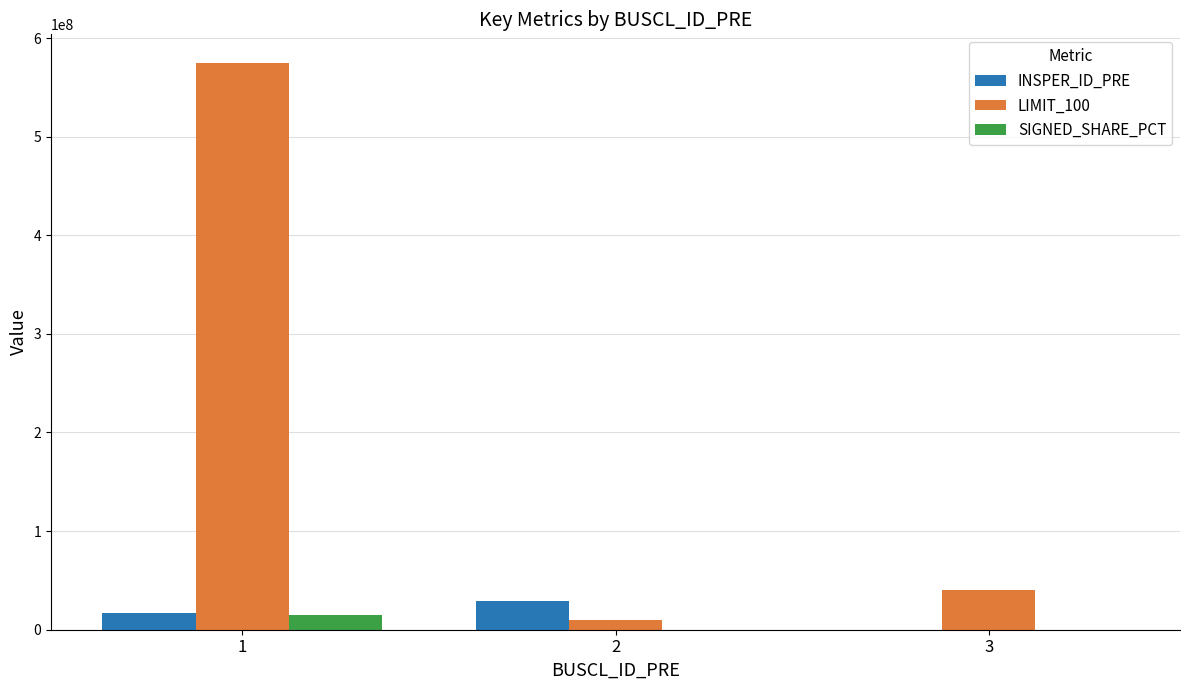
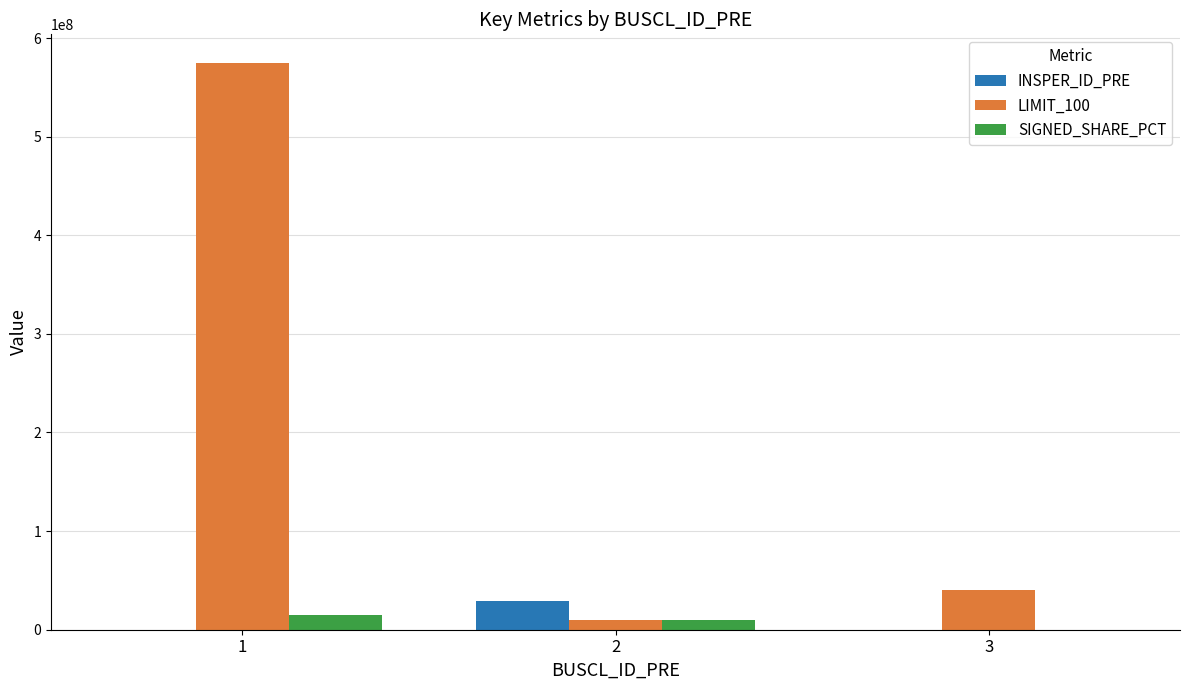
INSPER_ID_PRE, 1: 20000000 -> 0
SIGNED_SHARE_PCT, 2: 0 -> 10000000
